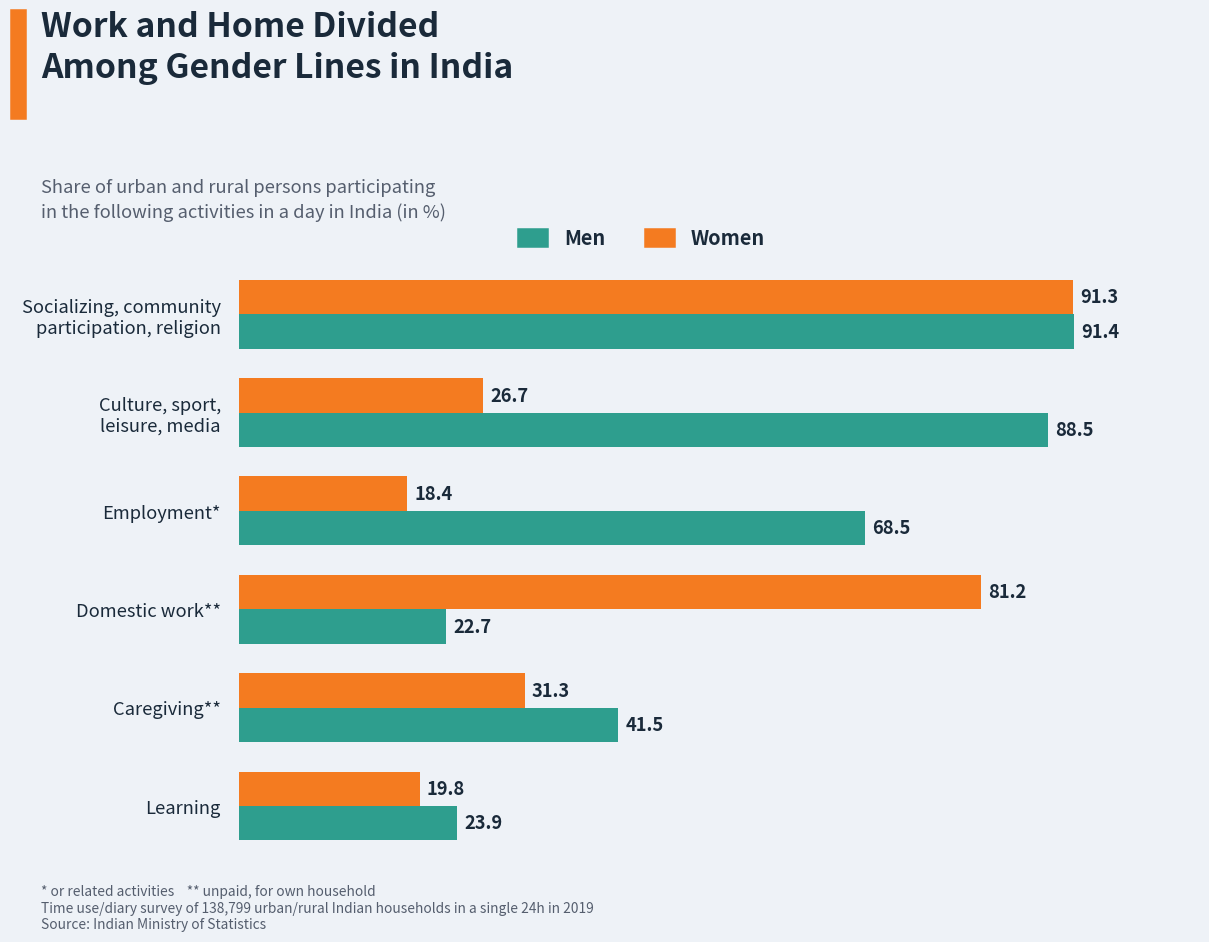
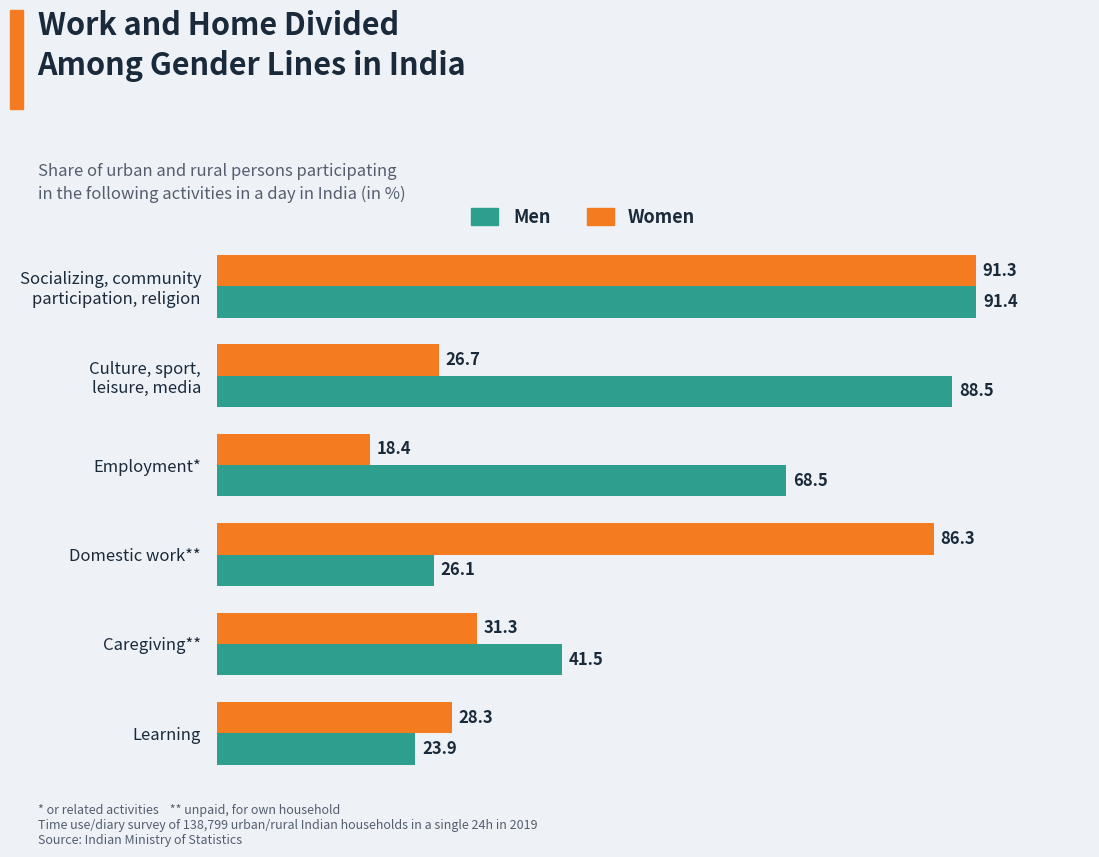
Women, Domestic work**: 81.2 -> 86.3
Men, Domestic work**: 22.7 -> 26.1
Women, Learning: 19.8 -> 28.3
